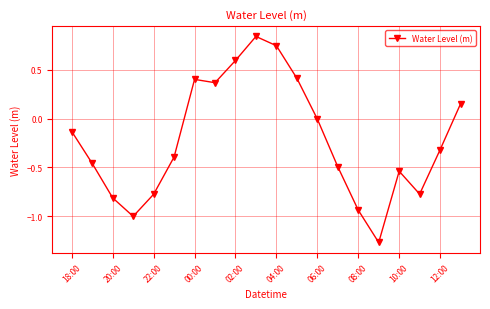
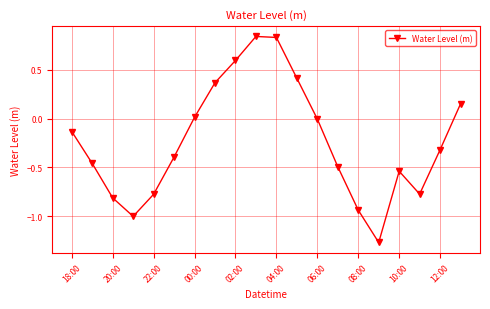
00:00: 0.4 -> 0.0
04:00: 0.7 -> 0.8
